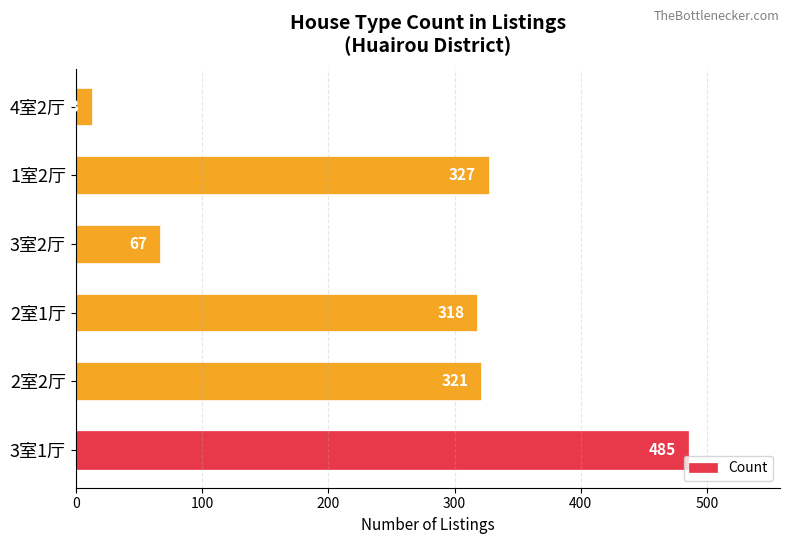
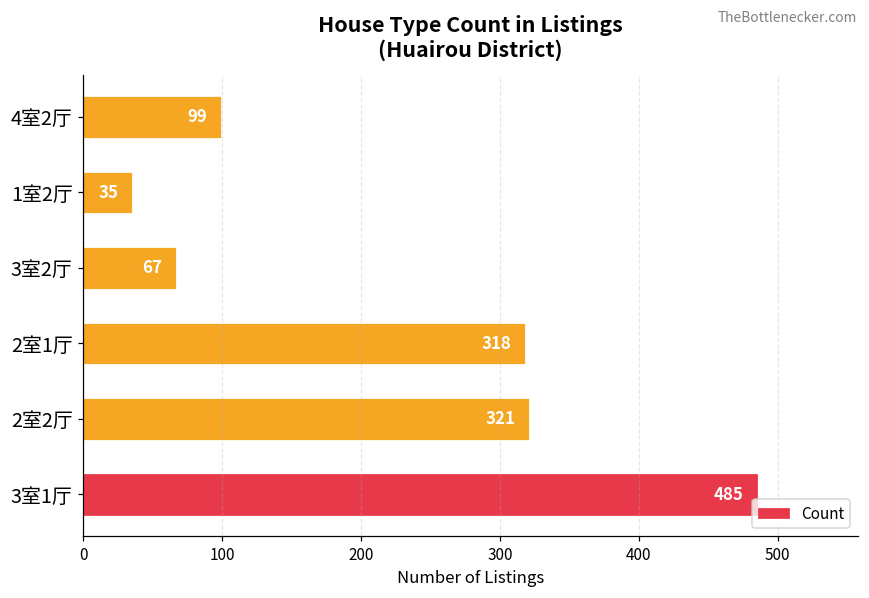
4室2厅: 13 -> 99
1室2厅: 327 -> 35
